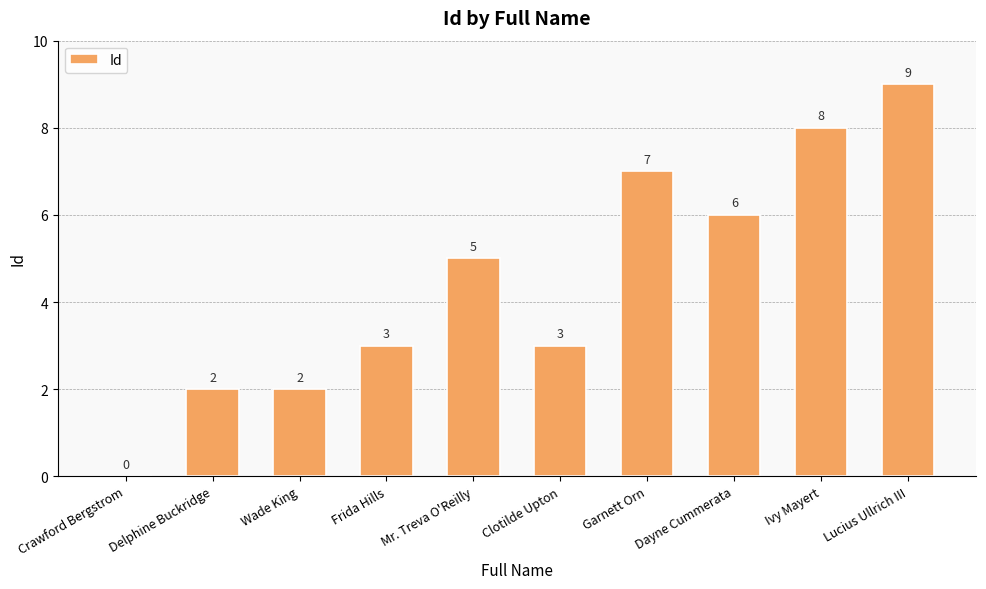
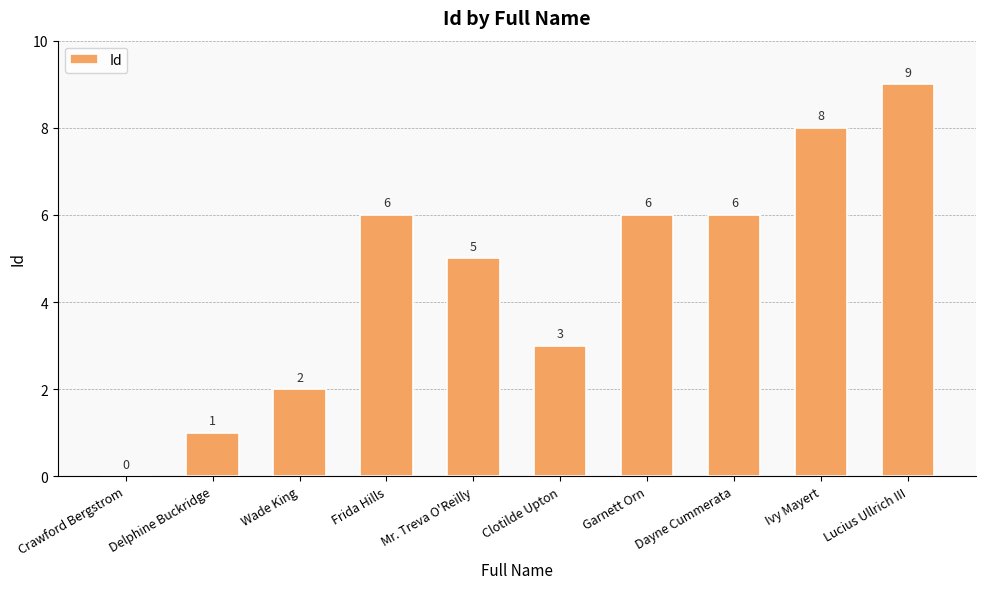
Delphine Buckridge: 2 -> 1
Frida Hills: 3 -> 6
Garnett Orn: 7 -> 6
